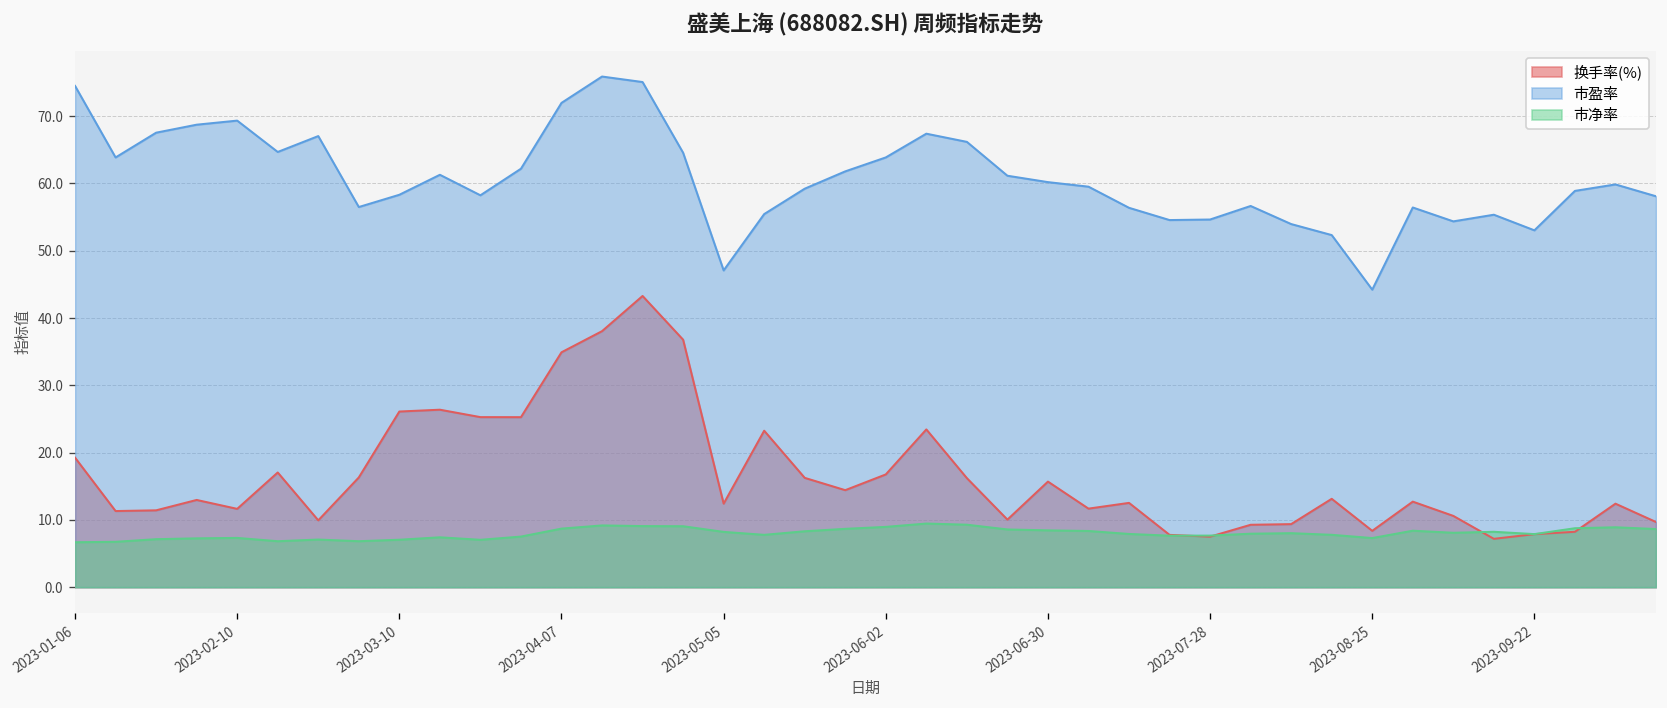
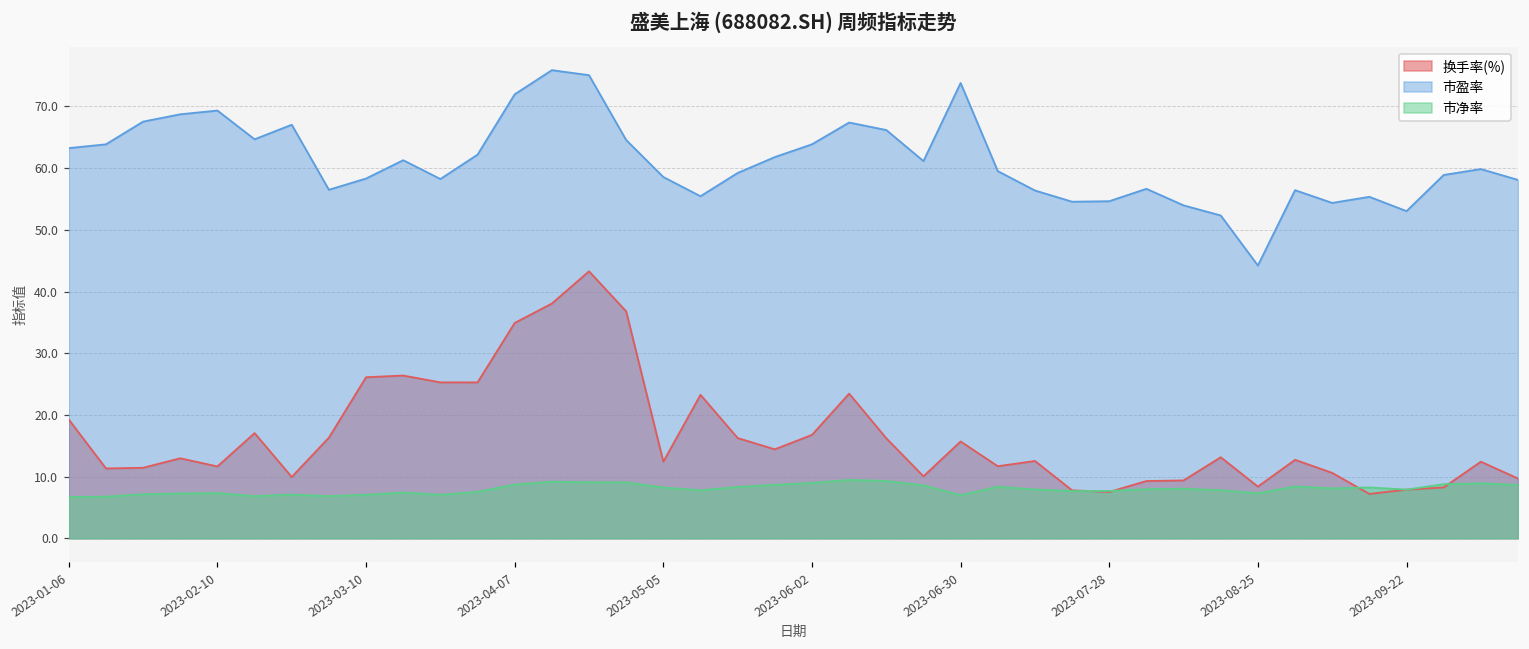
市盈率, 2023-01-06: 74 -> 63
市盈率, 2023-05-05: 47 -> 59
市盈率, 2023-06-30: 60 -> 74
市净率, 2023-06-30: 8 -> 7
